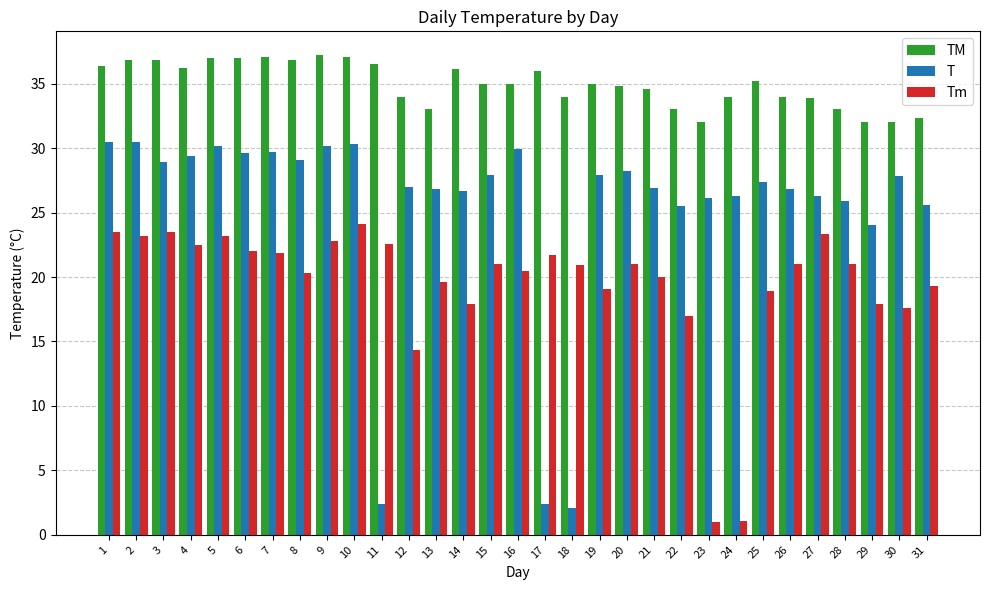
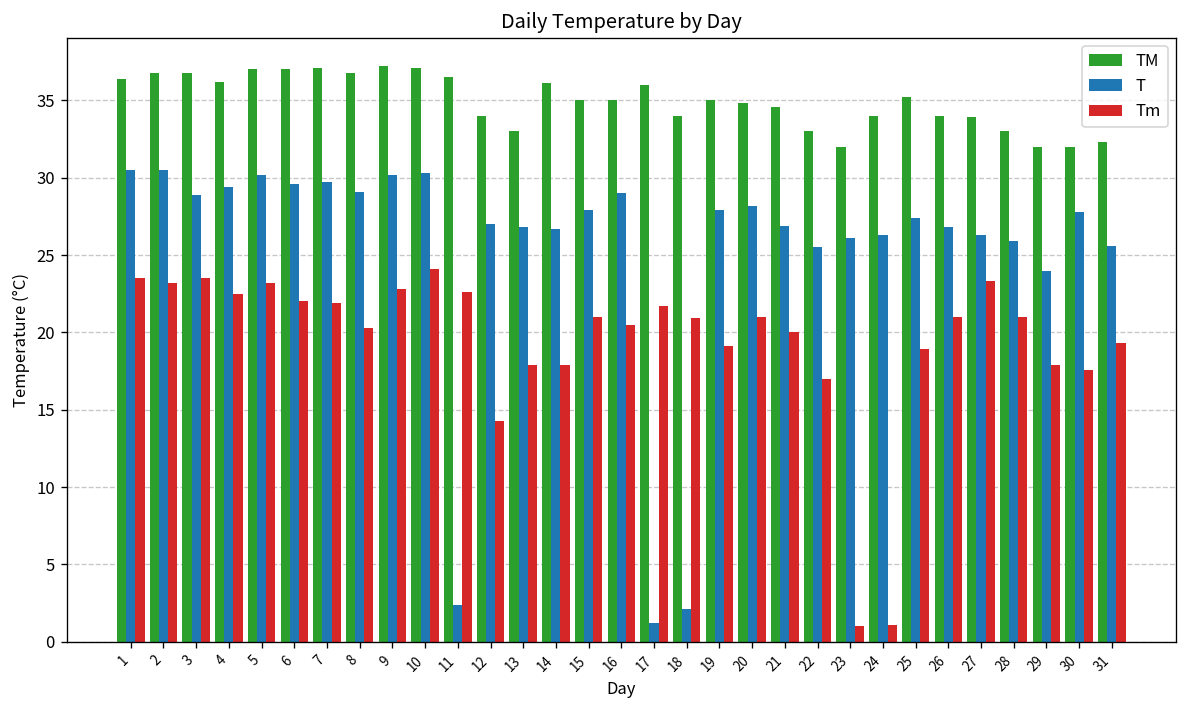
Tm, 13: 19.6 -> 17.9
T, 16: 29.9 -> 29.0
T, 17: 2.4 -> 1.2
